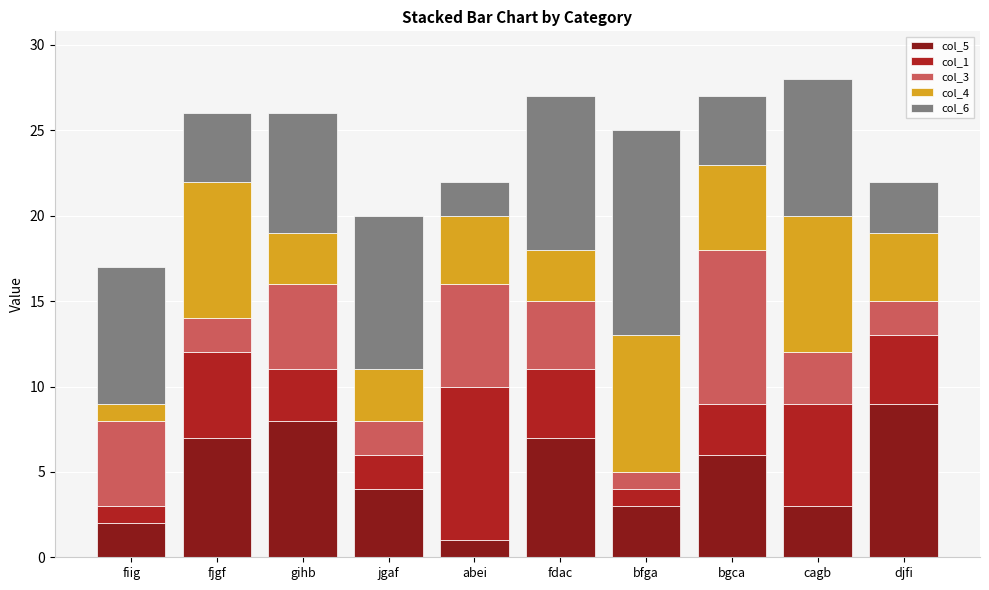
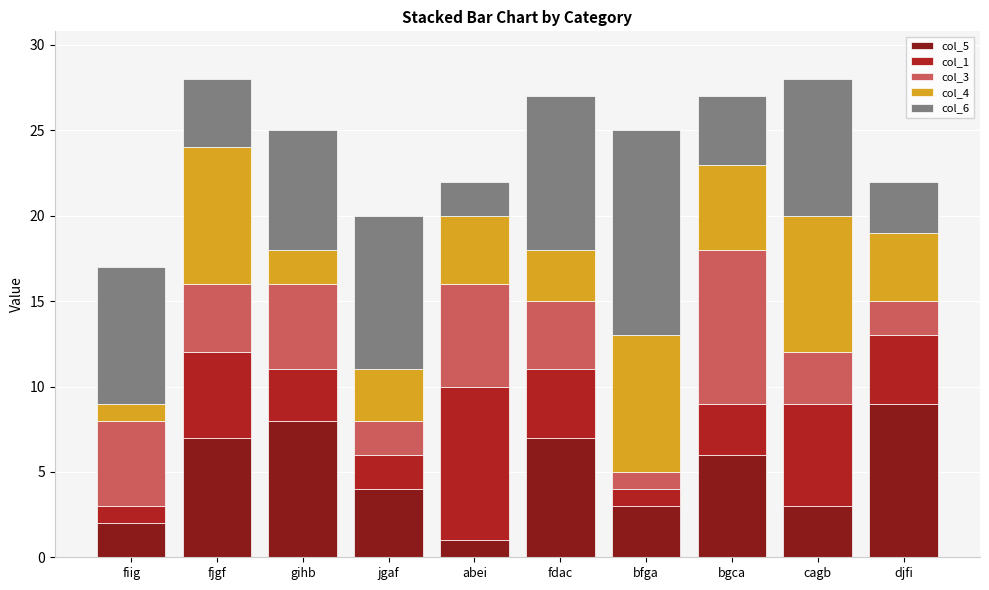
col_3, fjgf: 2 -> 4
col_4, gihb: 3 -> 2
